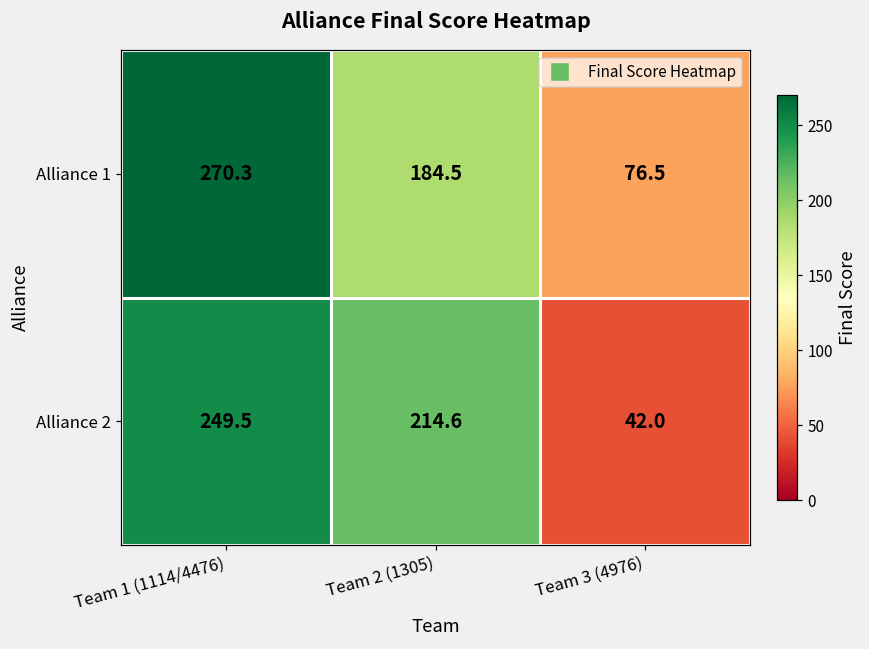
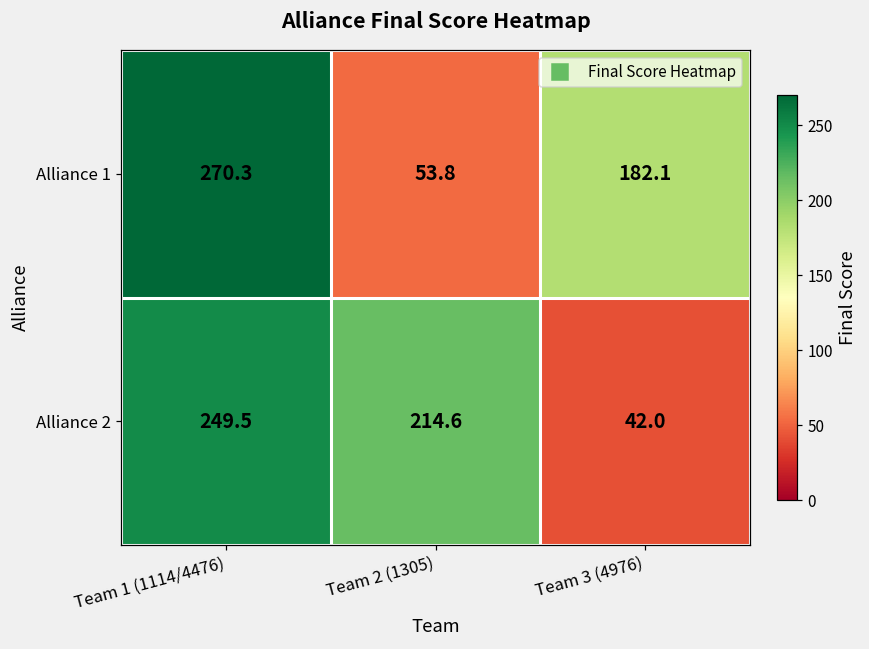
Alliance 1, Team 2 (1305): 184.5 -> 53.8
Alliance 1, Team 3 (4976): 76.5 -> 182.1
